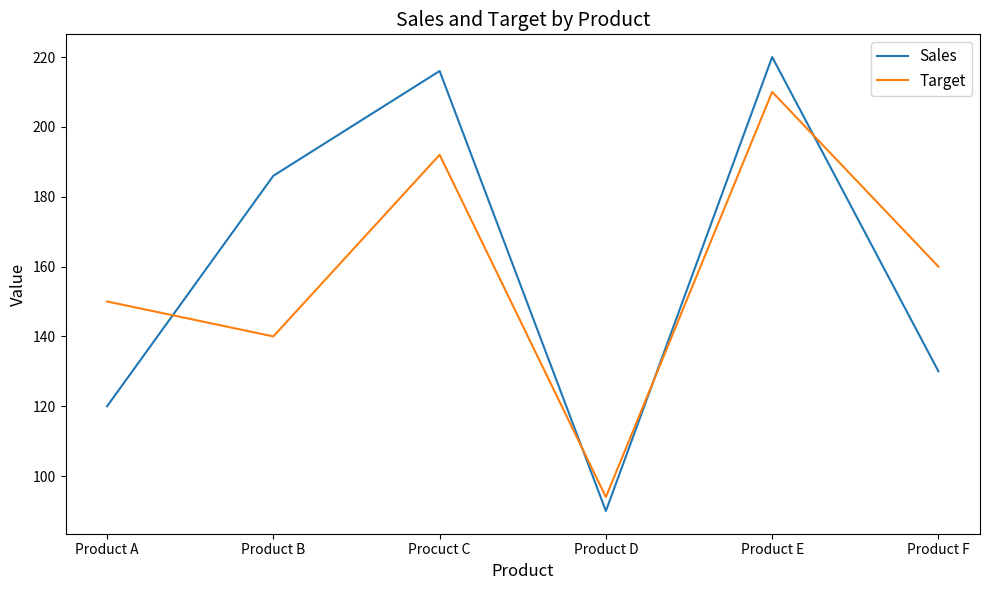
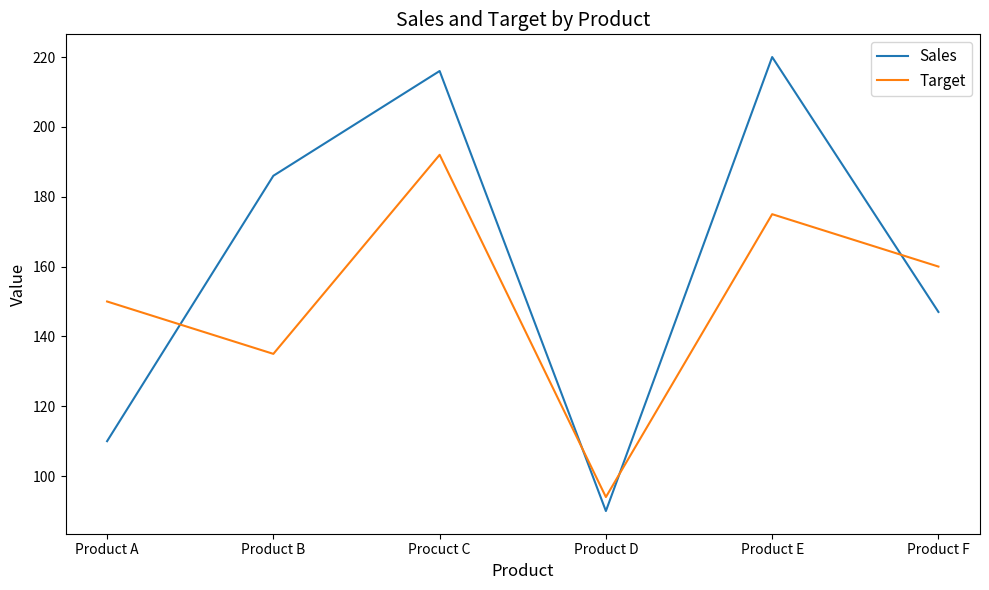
Sales, Product A: 120 -> 110
Target, Product B: 140 -> 135
Target, Product E: 210 -> 175
Sales, Product F: 130 -> 147
